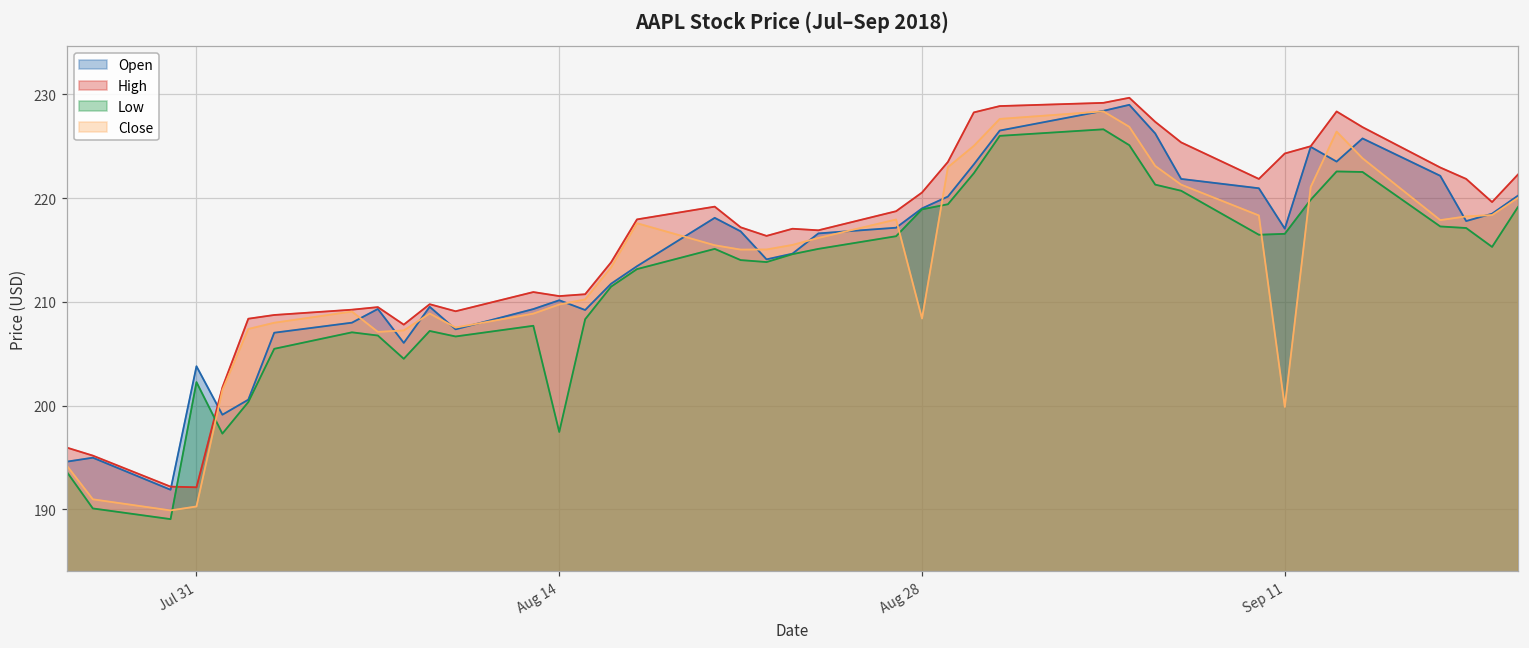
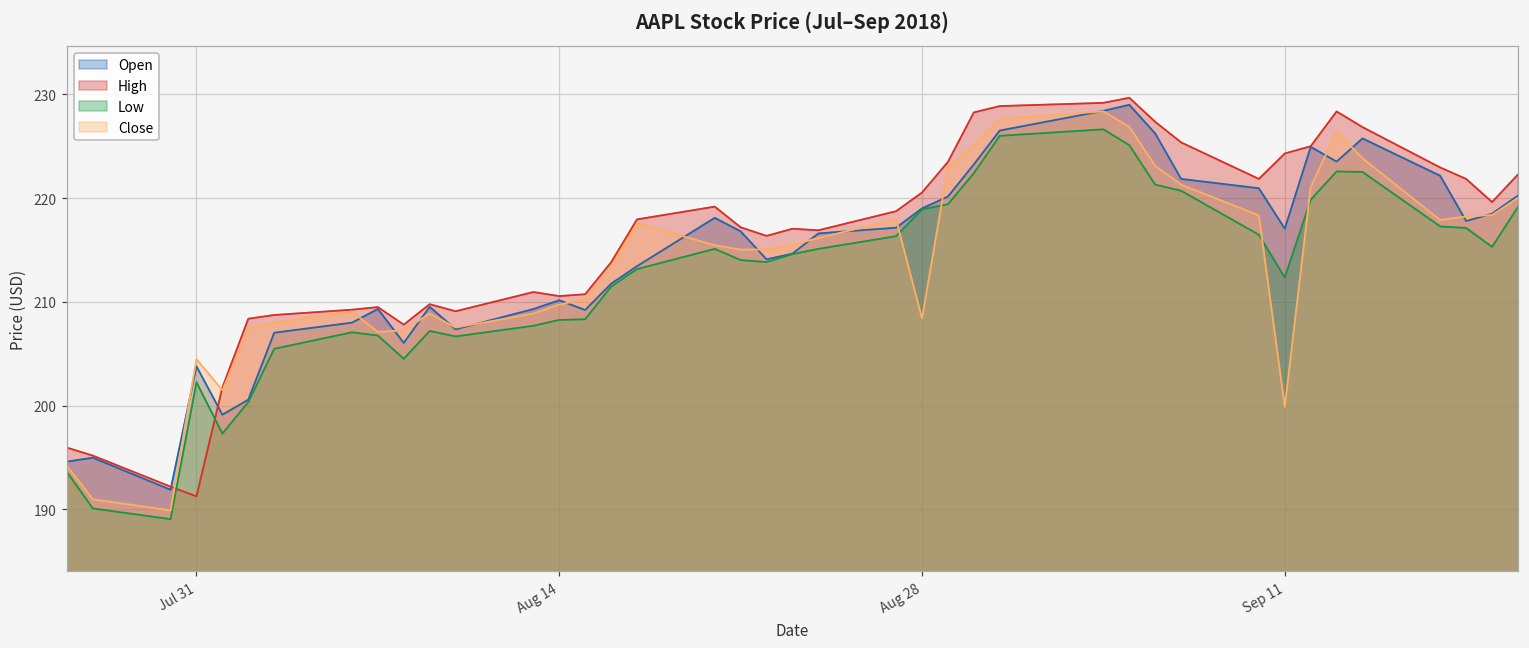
High, Jul 31: 192 -> 191
Close, Jul 31: 190 -> 204
Low, Aug 14: 197 -> 208
Low, Sep 11: 217 -> 212
